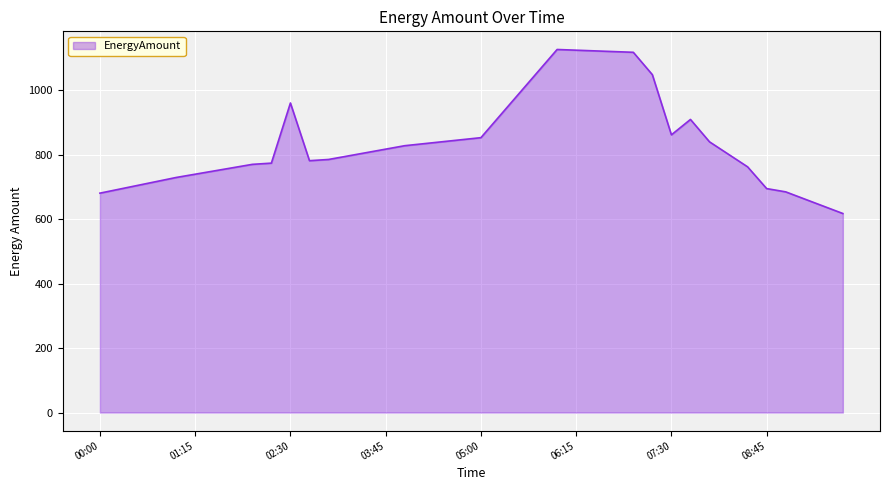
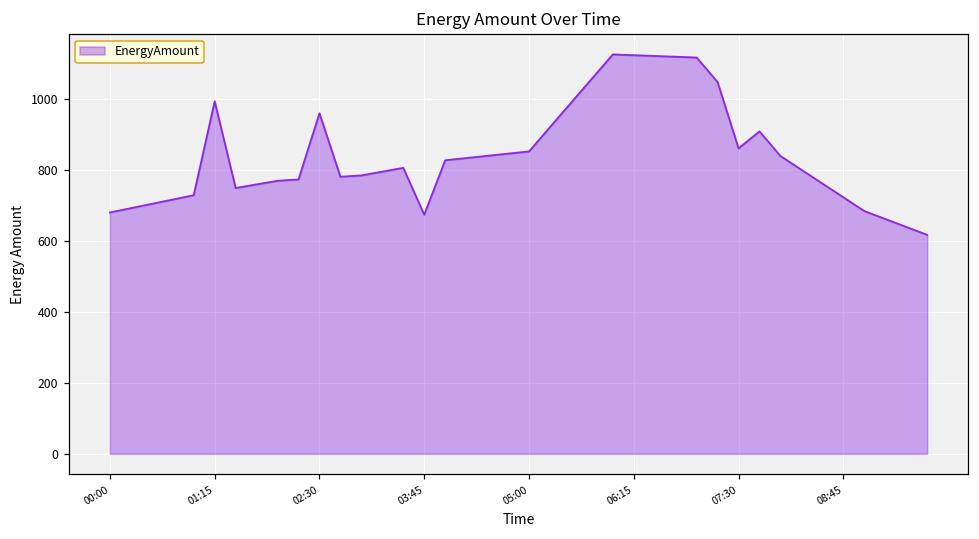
01:15: 740 -> 990
03:45: 820 -> 670
08:45: 690 -> 720
